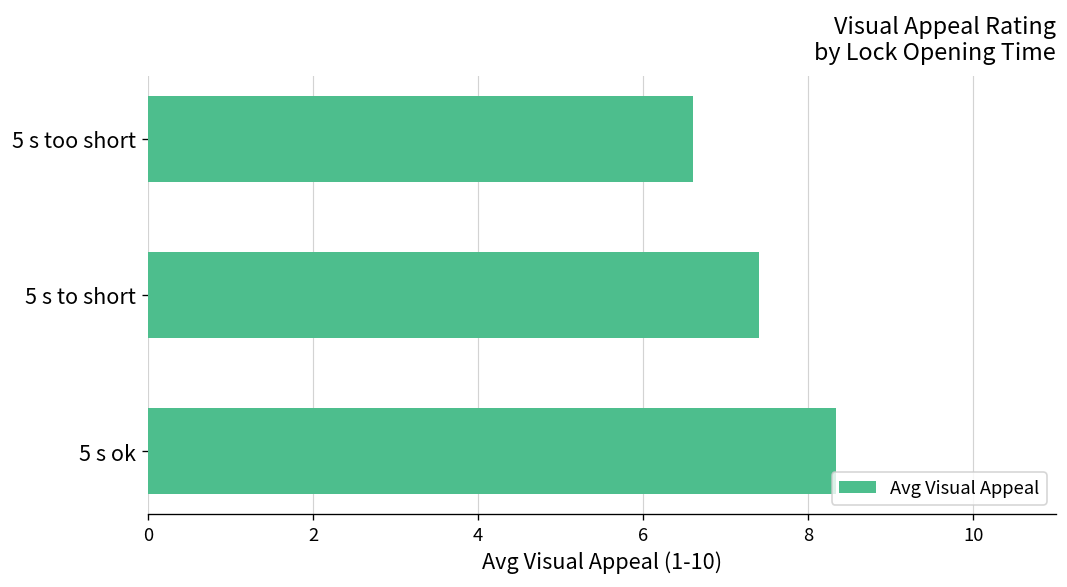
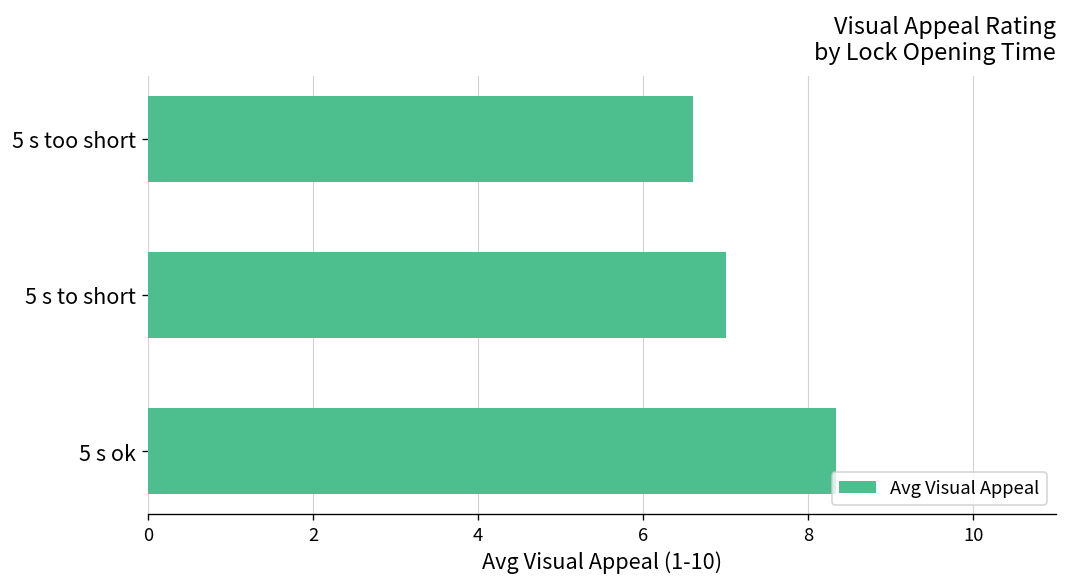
5 s to short: 7.4 -> 7.0
